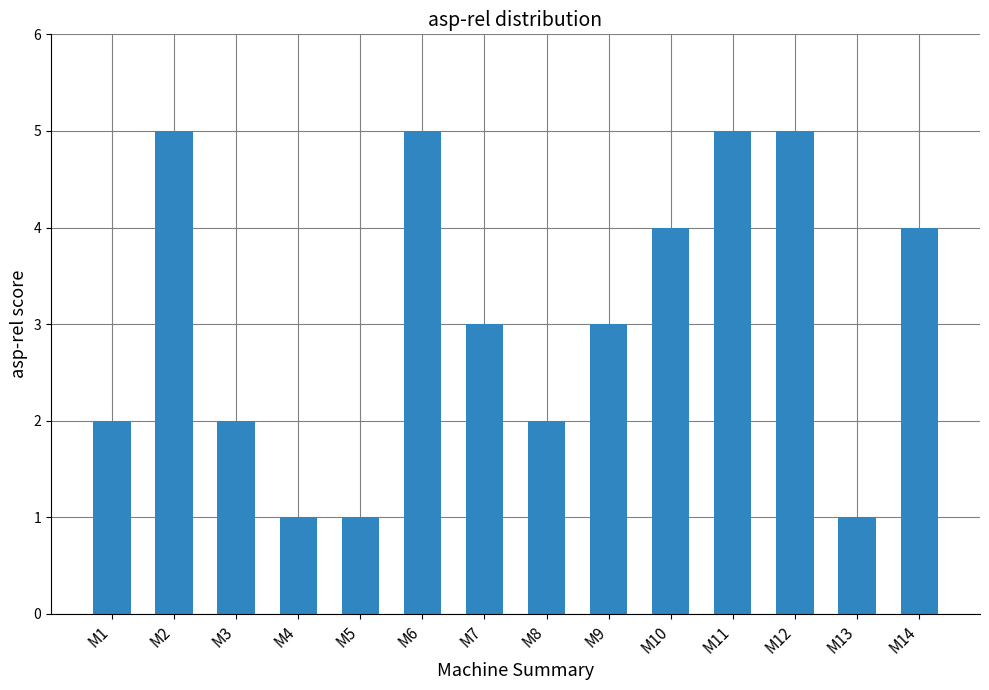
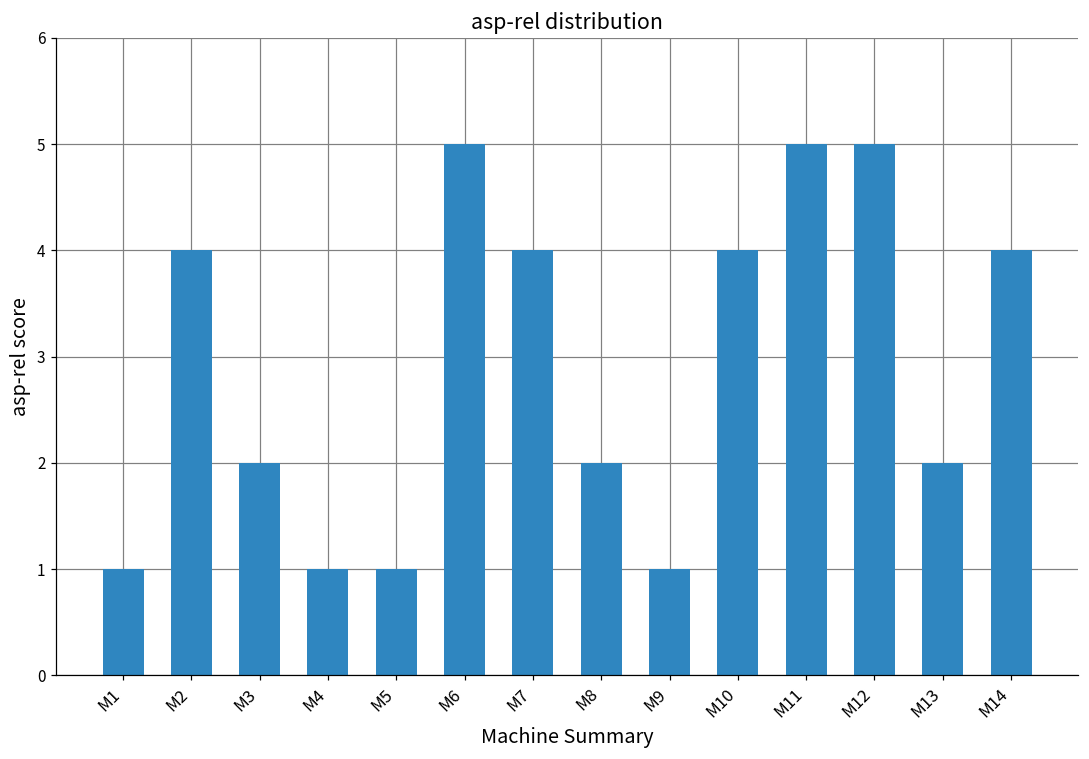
M1: 2 -> 1
M2: 5 -> 4
M7: 3 -> 4
M9: 3 -> 1
M13: 1 -> 2
